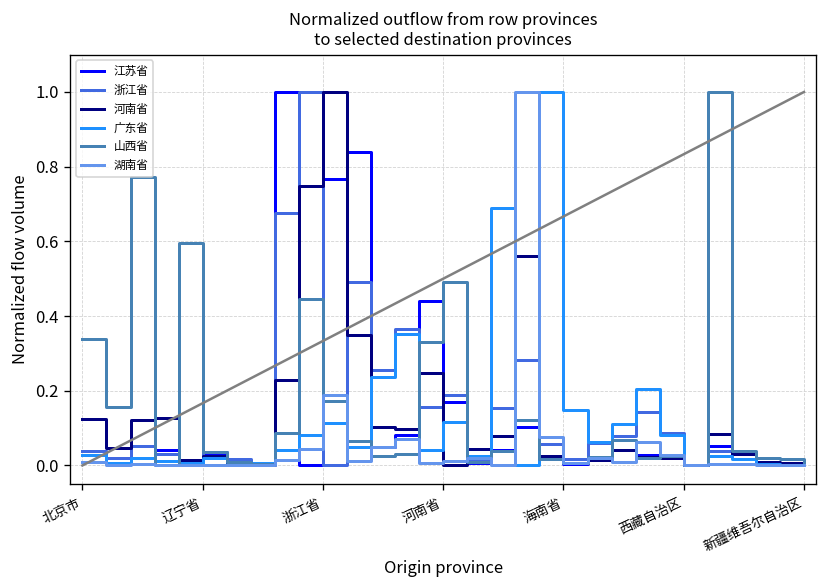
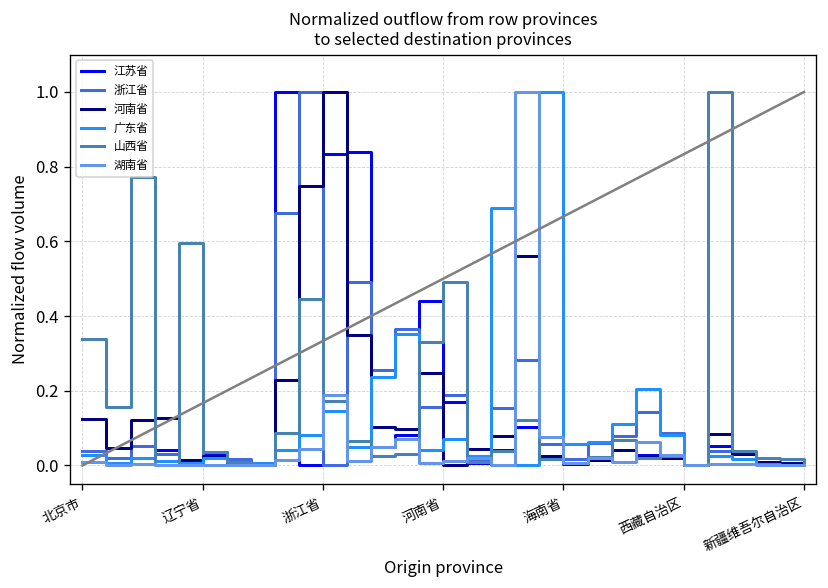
江苏省, 浙江省: 0.77 -> 0.83
广东省, 浙江省: 0.11 -> 0.15
广东省, 河南省: 0.12 -> 0.07
广东省, 海南省: 0.15 -> 0.06
